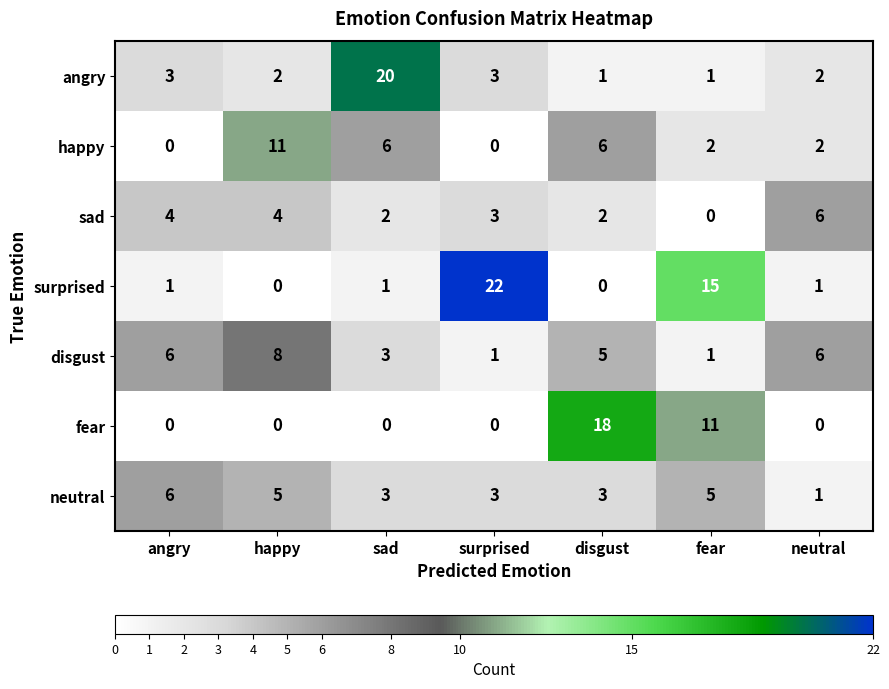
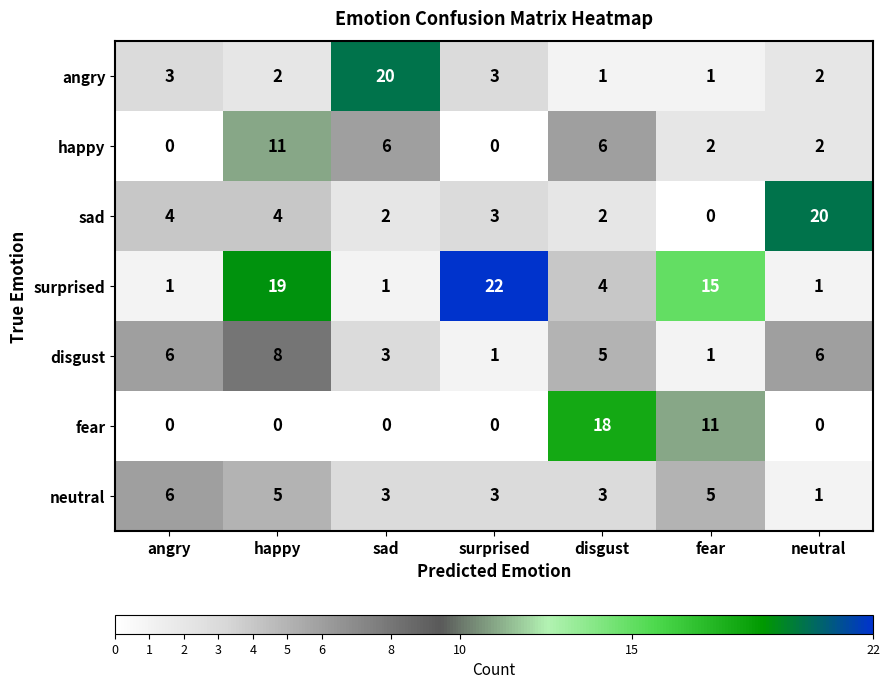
sad, neutral: 6 -> 20
surprised, happy: 0 -> 19
surprised, disgust: 0 -> 4
